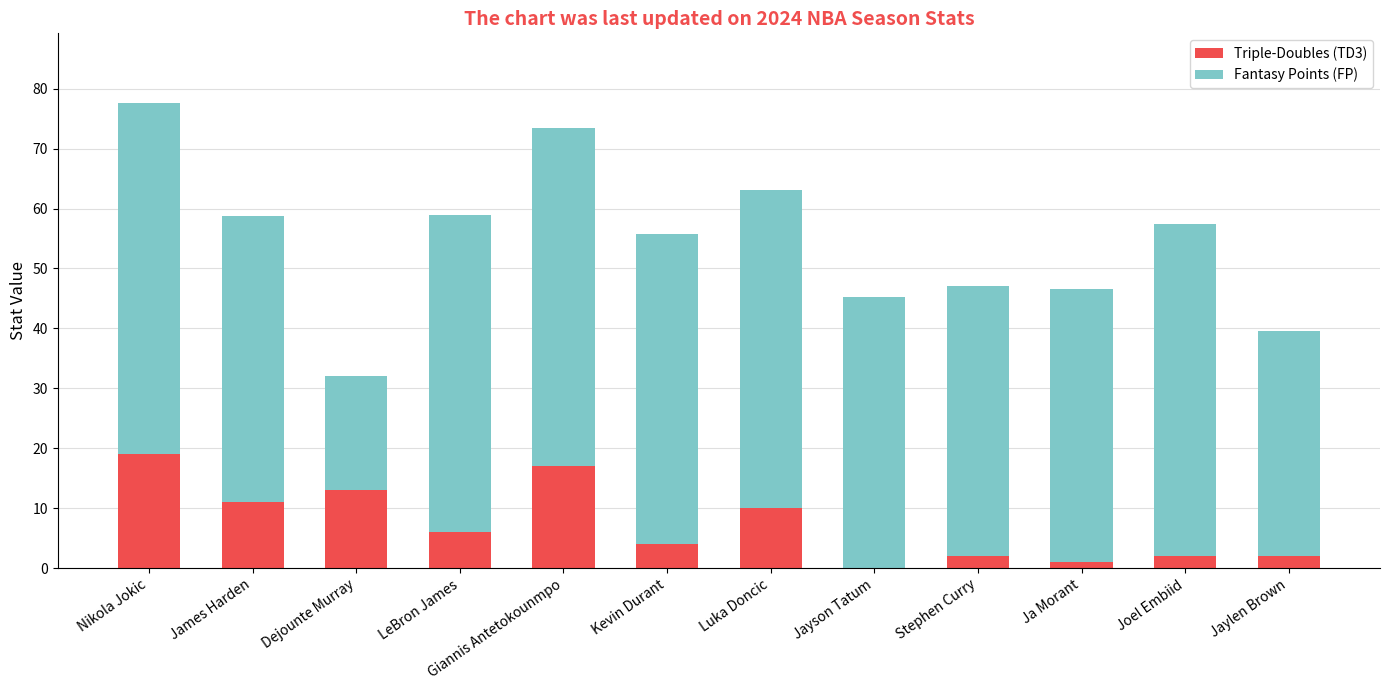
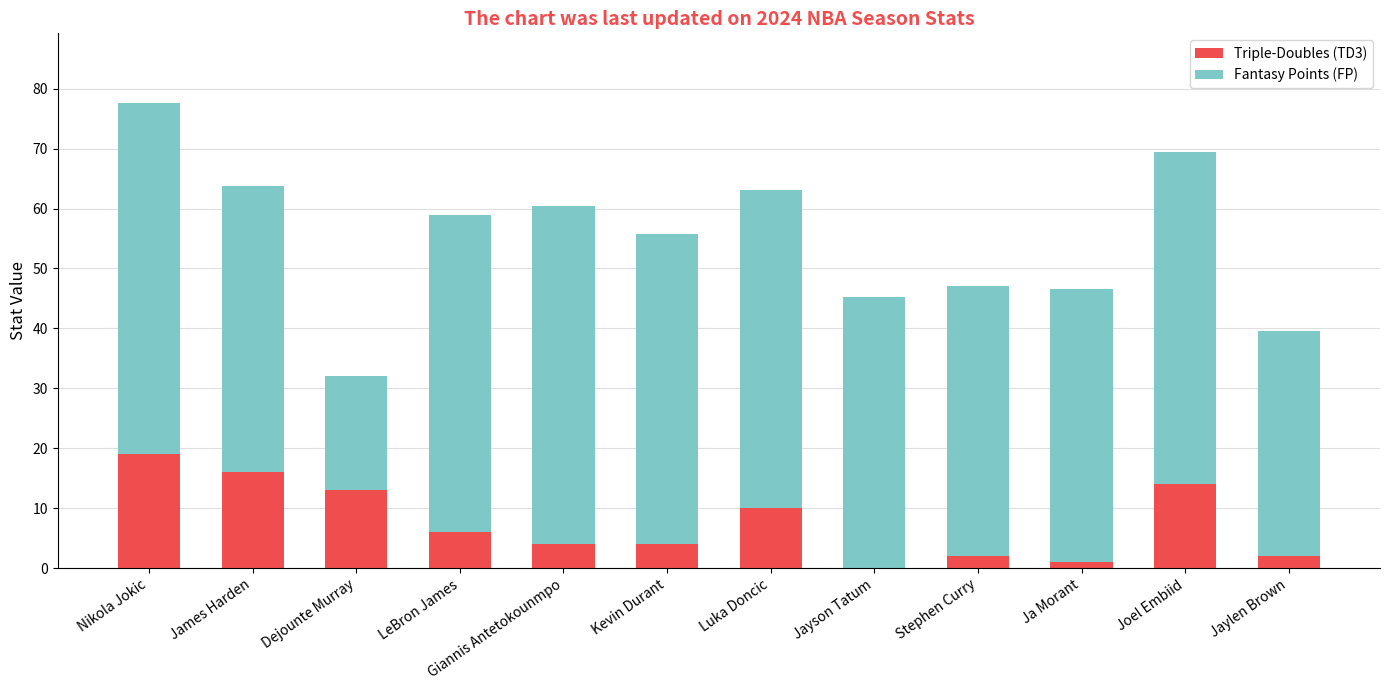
Triple-Doubles (TD3), James Harden: 11 -> 16
Triple-Doubles (TD3), Giannis Antetokounmpo: 17 -> 4
Triple-Doubles (TD3), Joel Embiid: 2 -> 14
